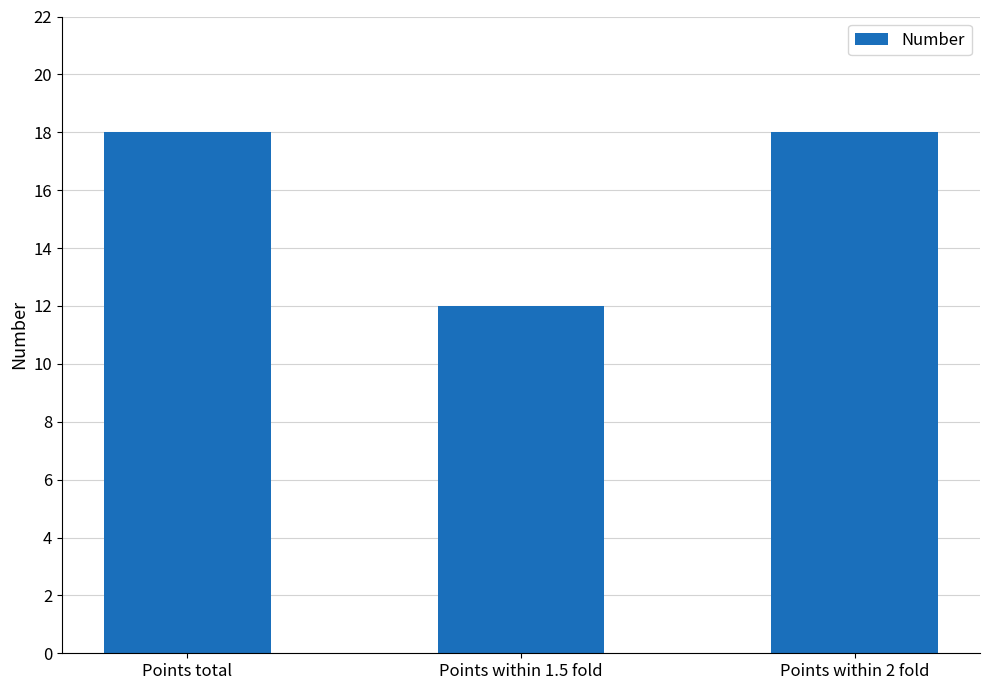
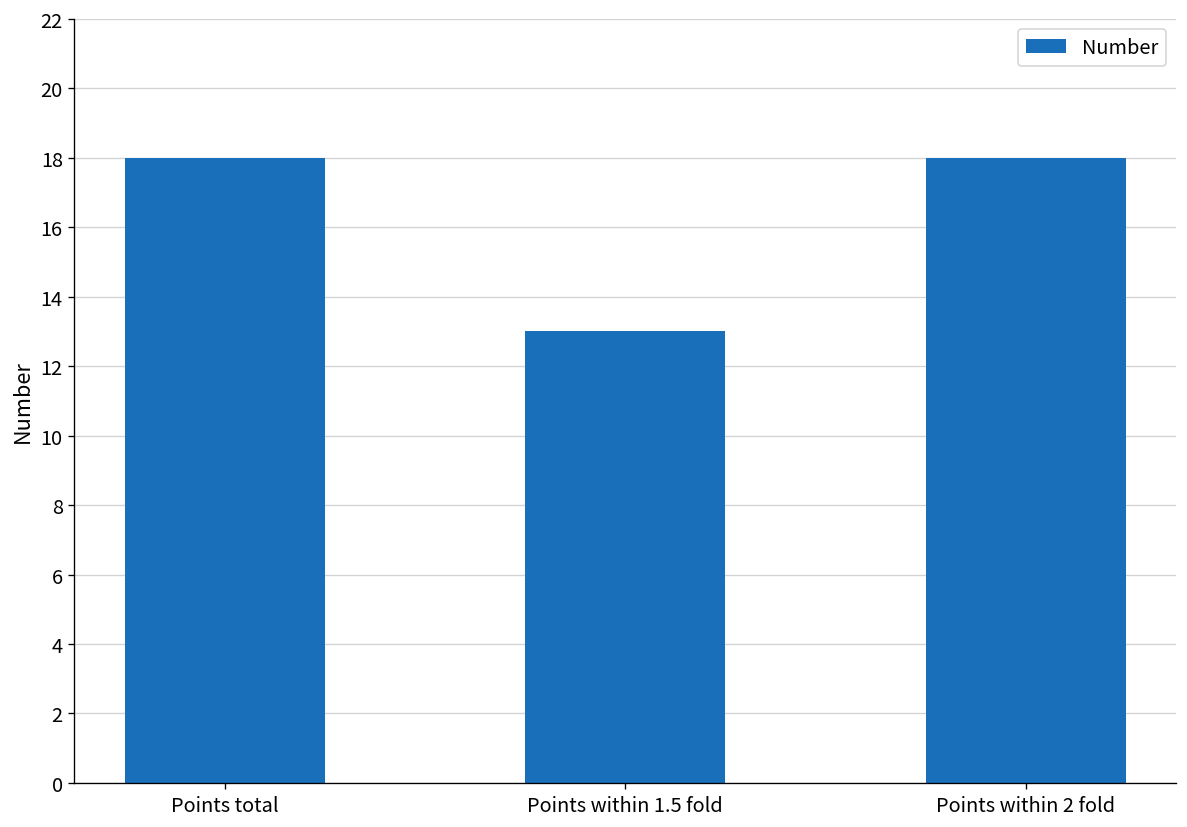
Points within 1.5 fold: 12 -> 13
